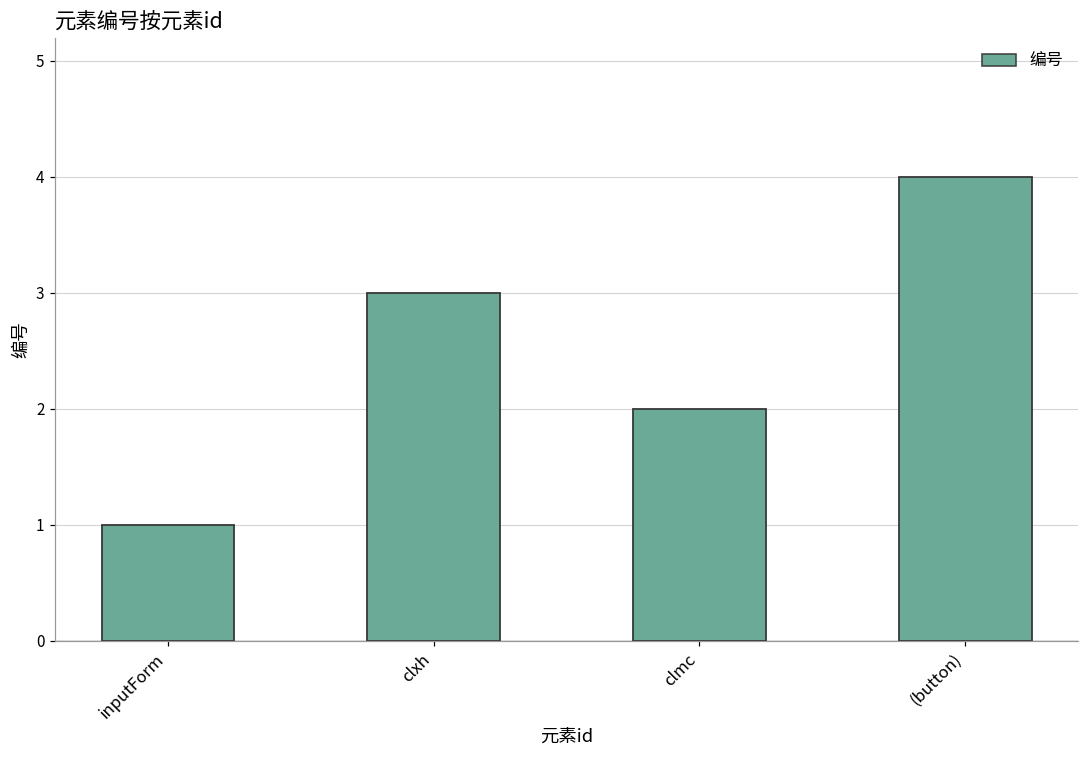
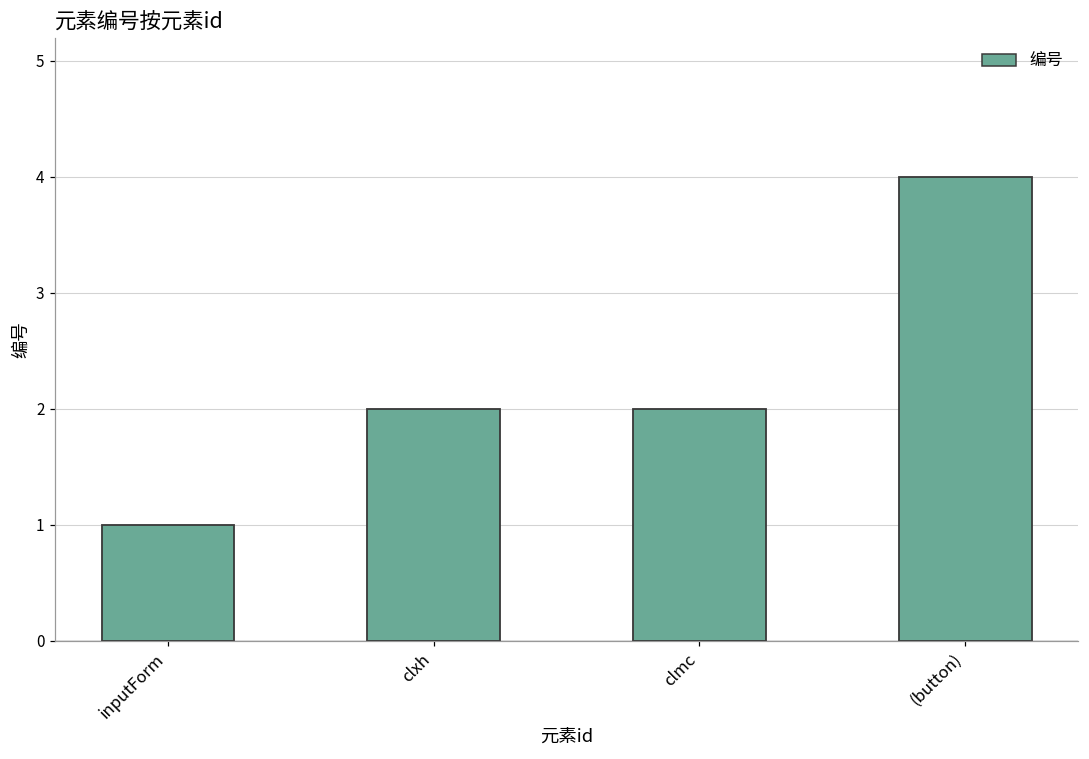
clxh: 3 -> 2
